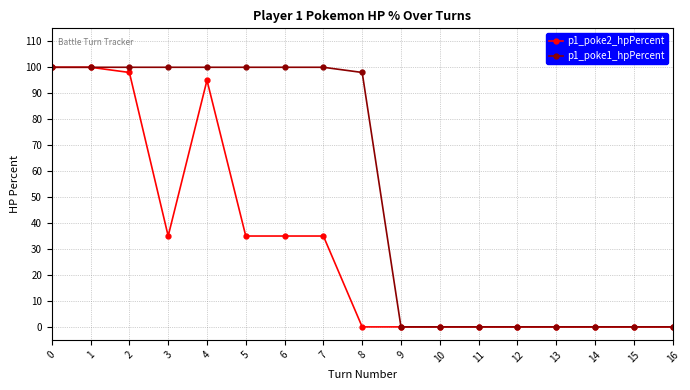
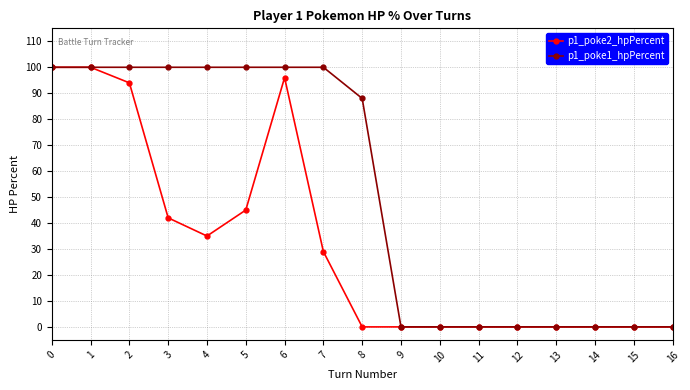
p1_poke2_hpPercent, 2: 98 -> 94
p1_poke2_hpPercent, 3: 35 -> 42
p1_poke2_hpPercent, 4: 95 -> 35
p1_poke2_hpPercent, 5: 35 -> 45
p1_poke2_hpPercent, 6: 35 -> 96
p1_poke2_hpPercent, 7: 35 -> 29
p1_poke1_hpPercent, 8: 98 -> 88
